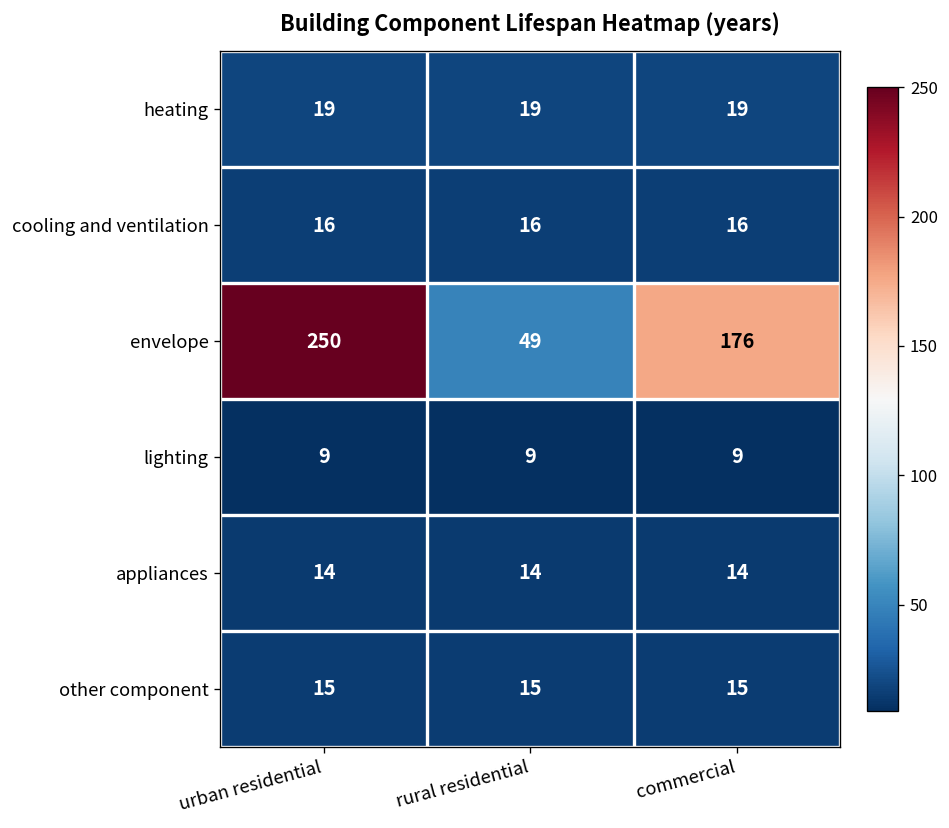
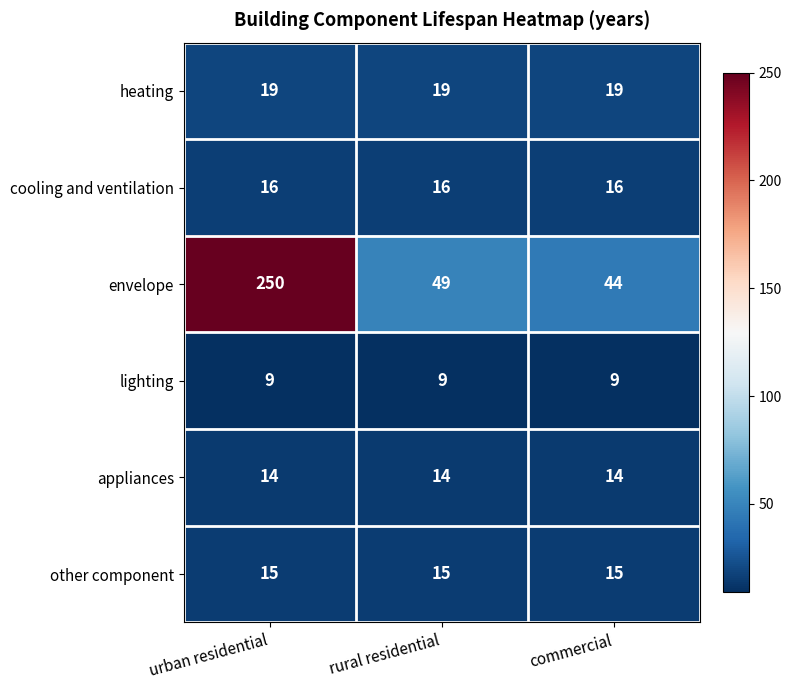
envelope, commercial: 176 -> 44
